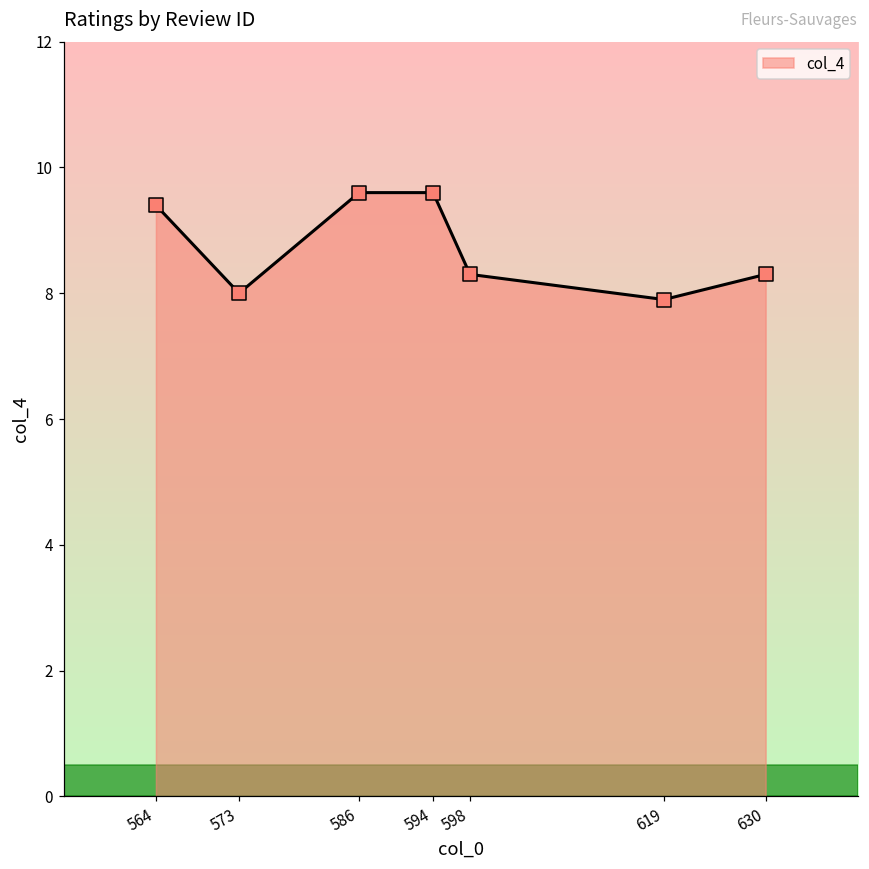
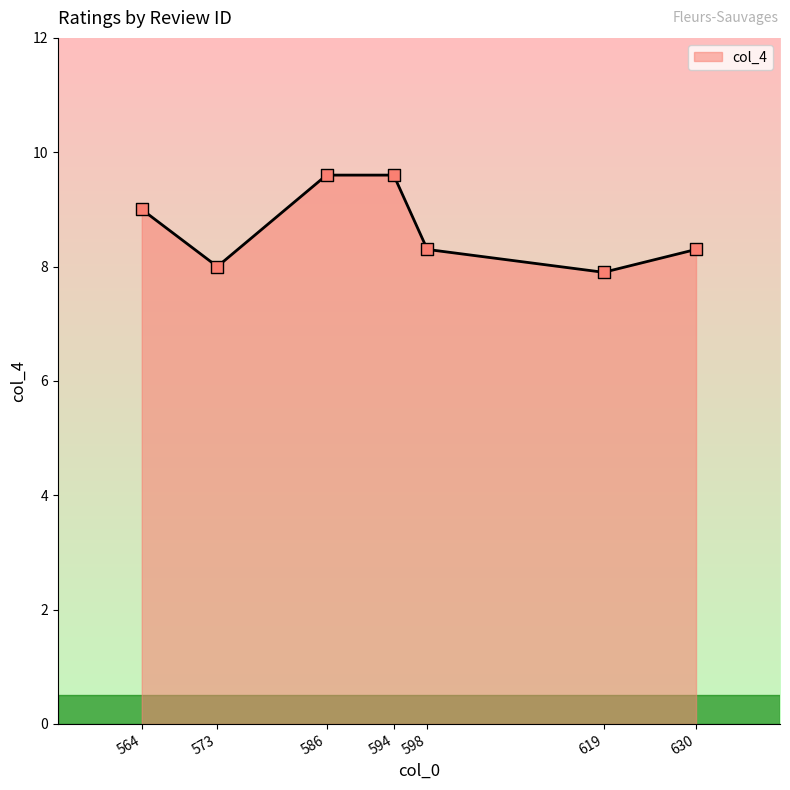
564: 9.4 -> 9.0
